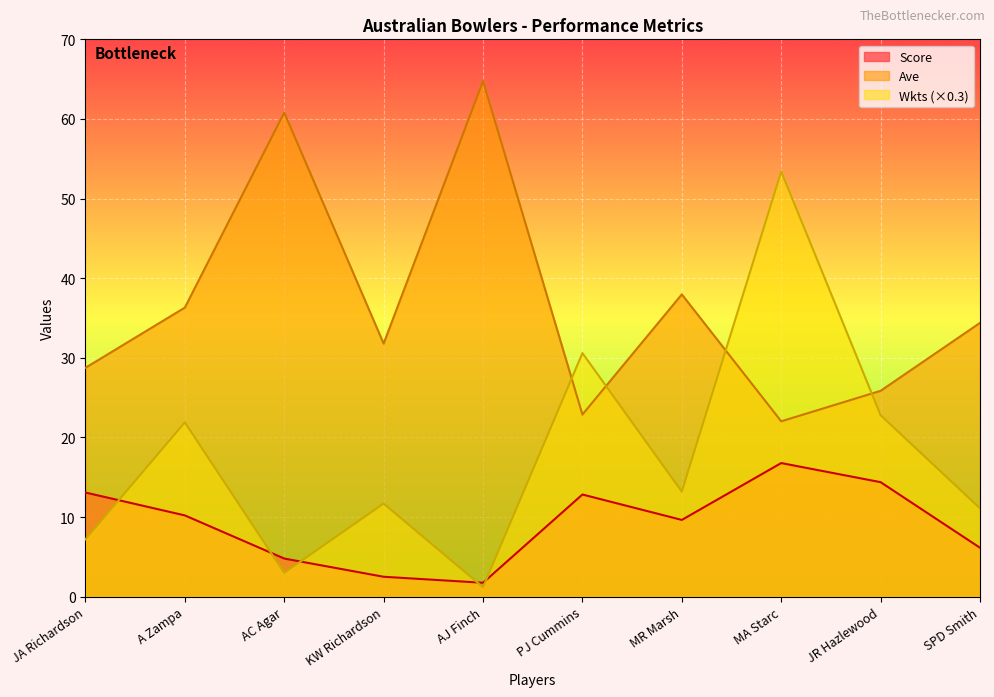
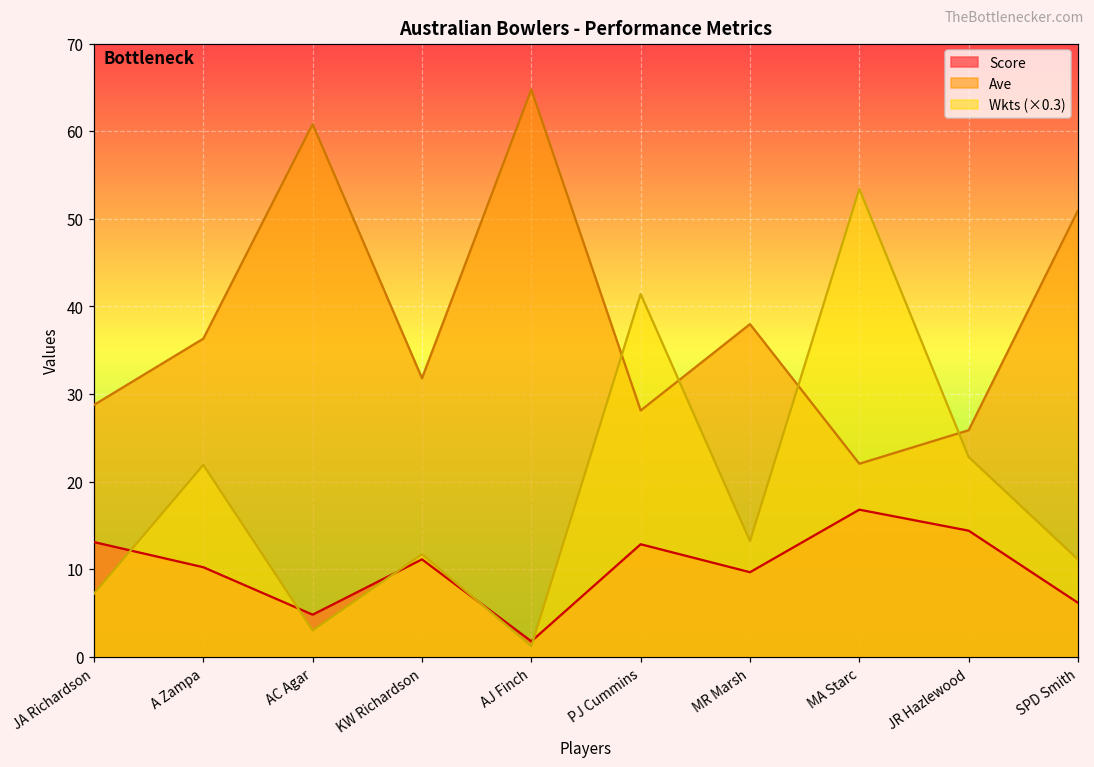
Score, KW Richardson: 3 -> 11
Ave, PJ Cummins: 23 -> 28
Wkts (×0.3), PJ Cummins: 31 -> 41
Ave, SPD Smith: 34 -> 51
